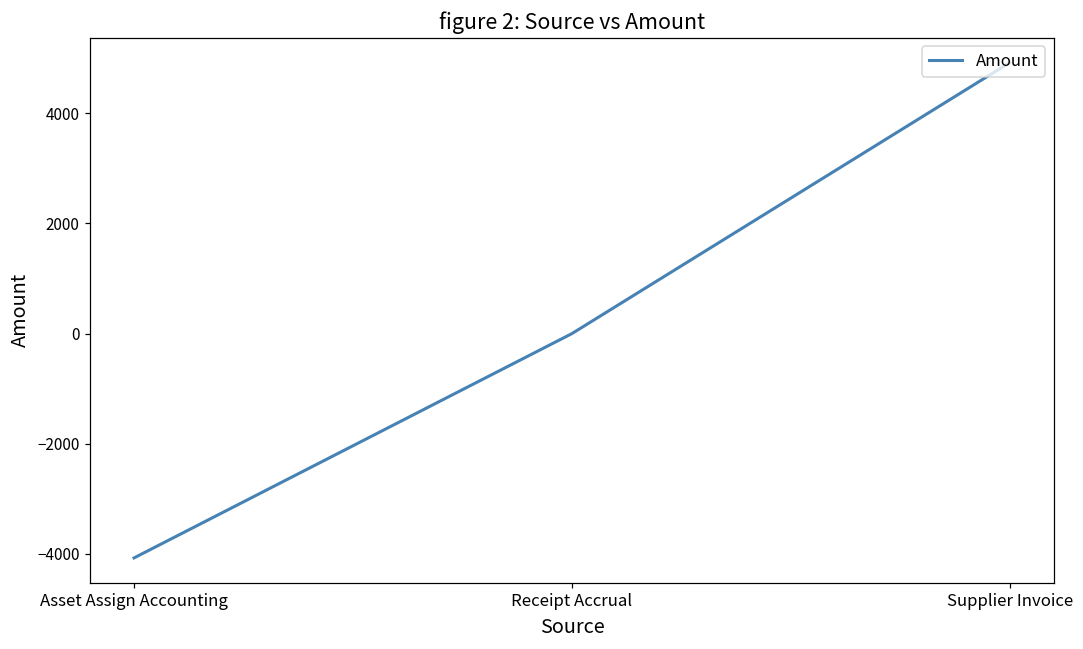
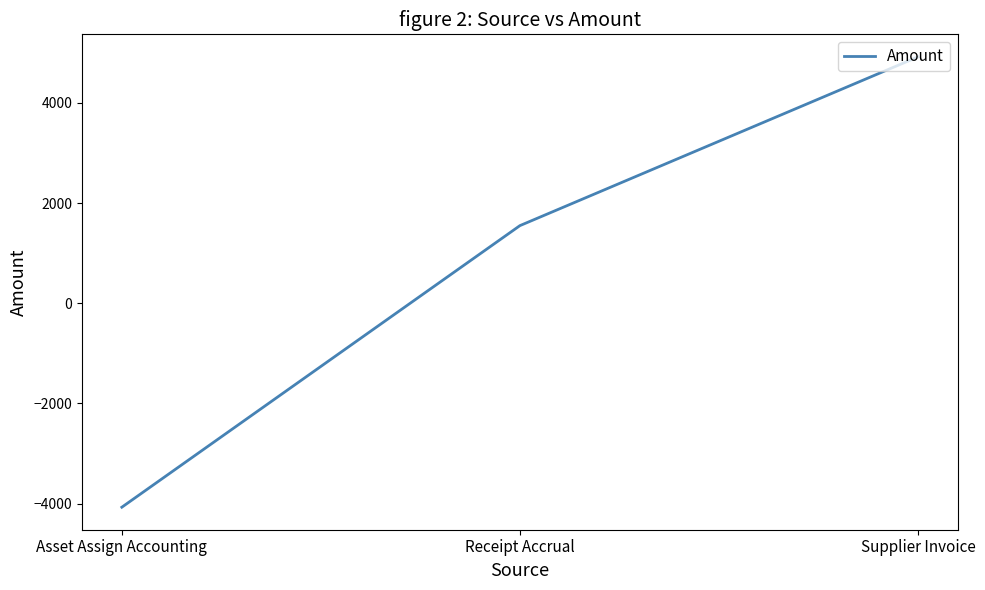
Receipt Accrual: 0 -> 1600
